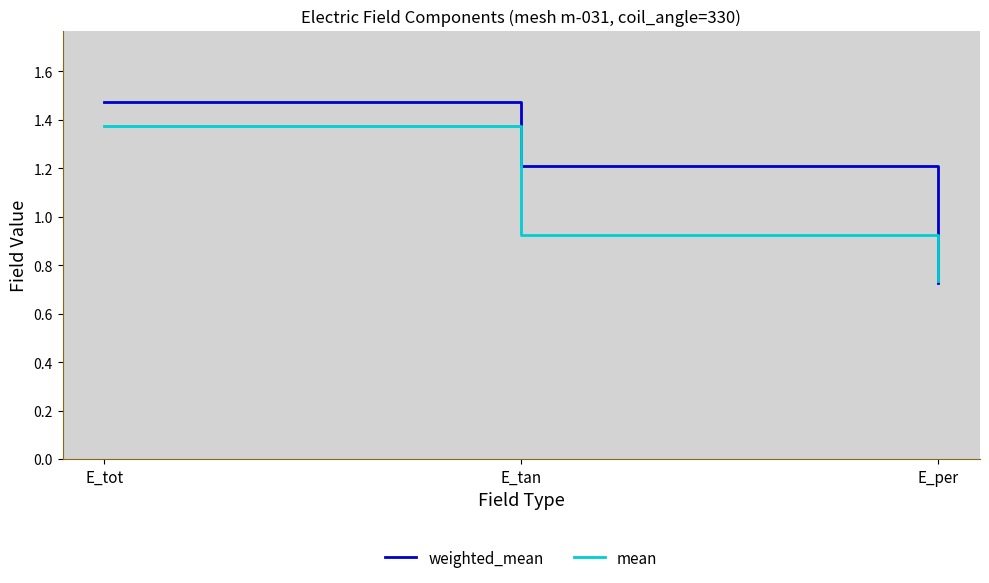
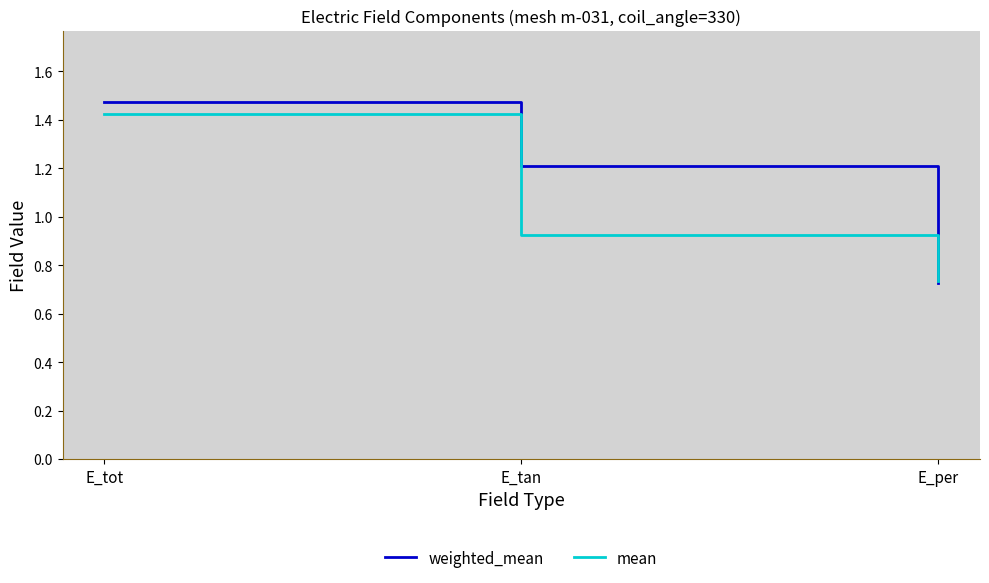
mean, E_tot: 1.37 -> 1.42
